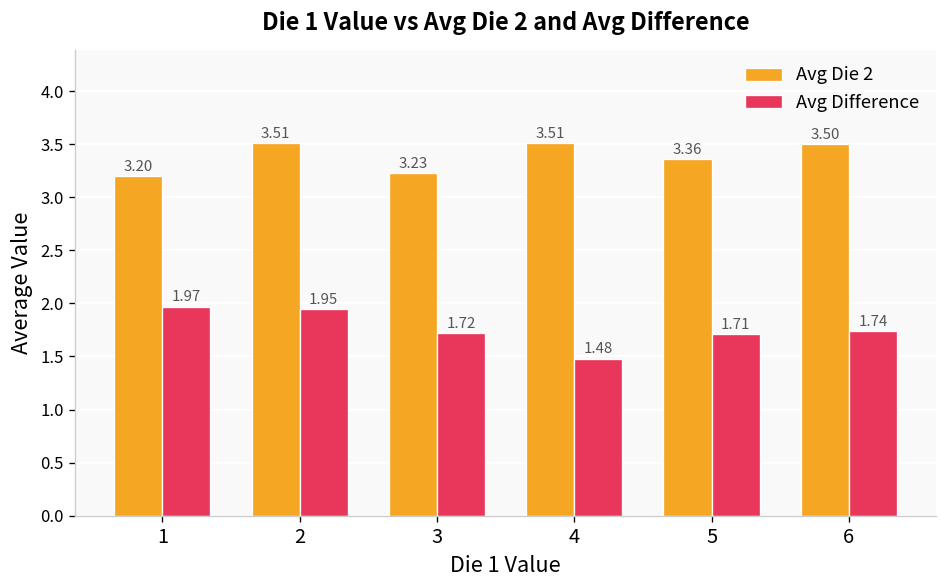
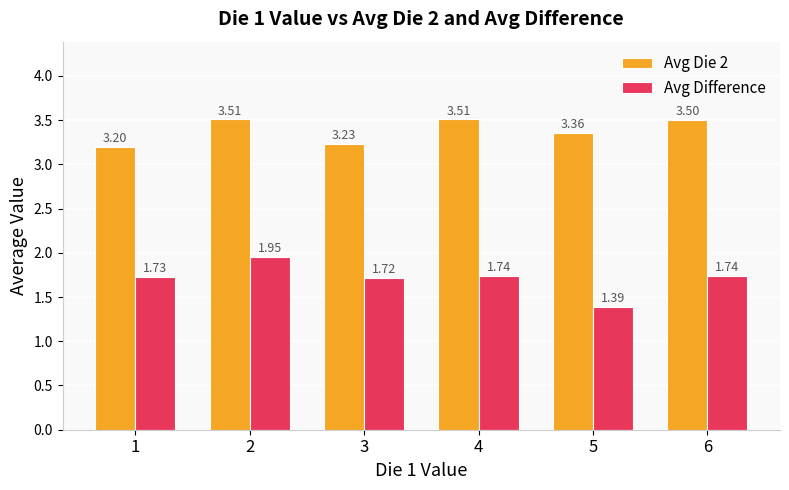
Avg Difference, 1: 1.97 -> 1.73
Avg Difference, 4: 1.48 -> 1.74
Avg Difference, 5: 1.71 -> 1.39
